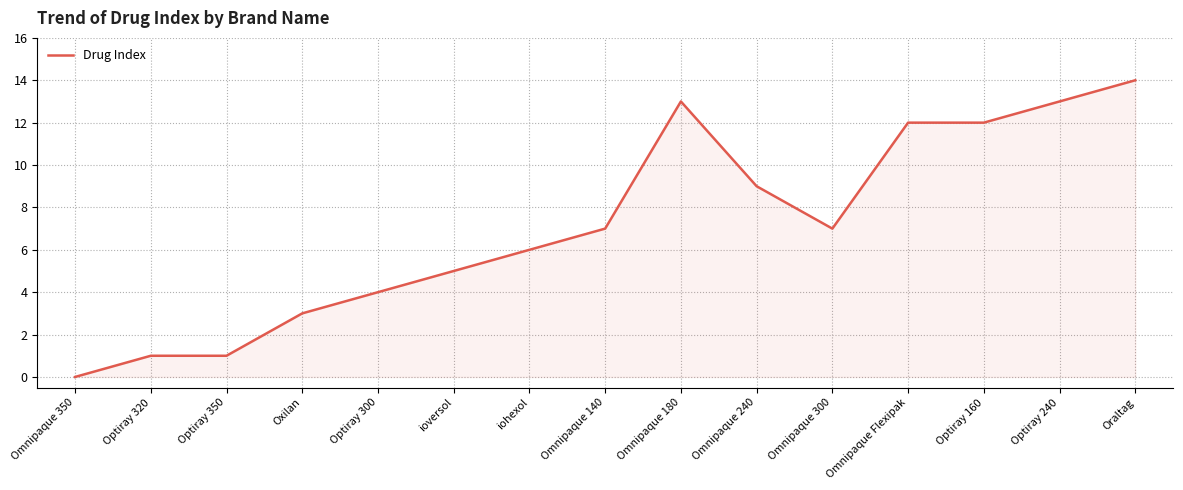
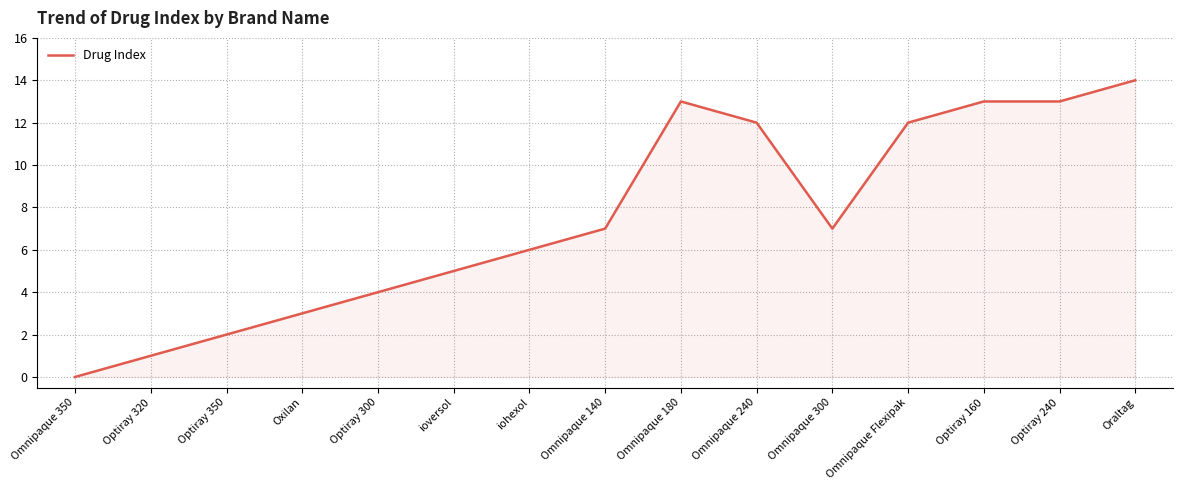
Optiray 350: 1 -> 2
Omnipaque 240: 9 -> 12
Optiray 160: 12 -> 13
